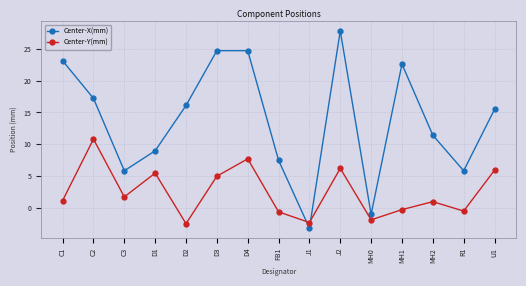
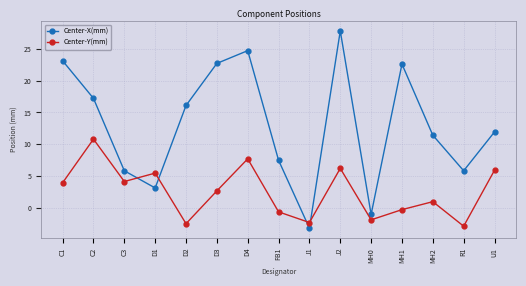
Center-Y(mm), C1: 1 -> 4
Center-Y(mm), C3: 2 -> 4
Center-X(mm), D1: 9 -> 3
Center-X(mm), D3: 25 -> 23
Center-Y(mm), D3: 5 -> 3
Center-Y(mm), R1: 0 -> -3
Center-X(mm), U1: 15 -> 12
